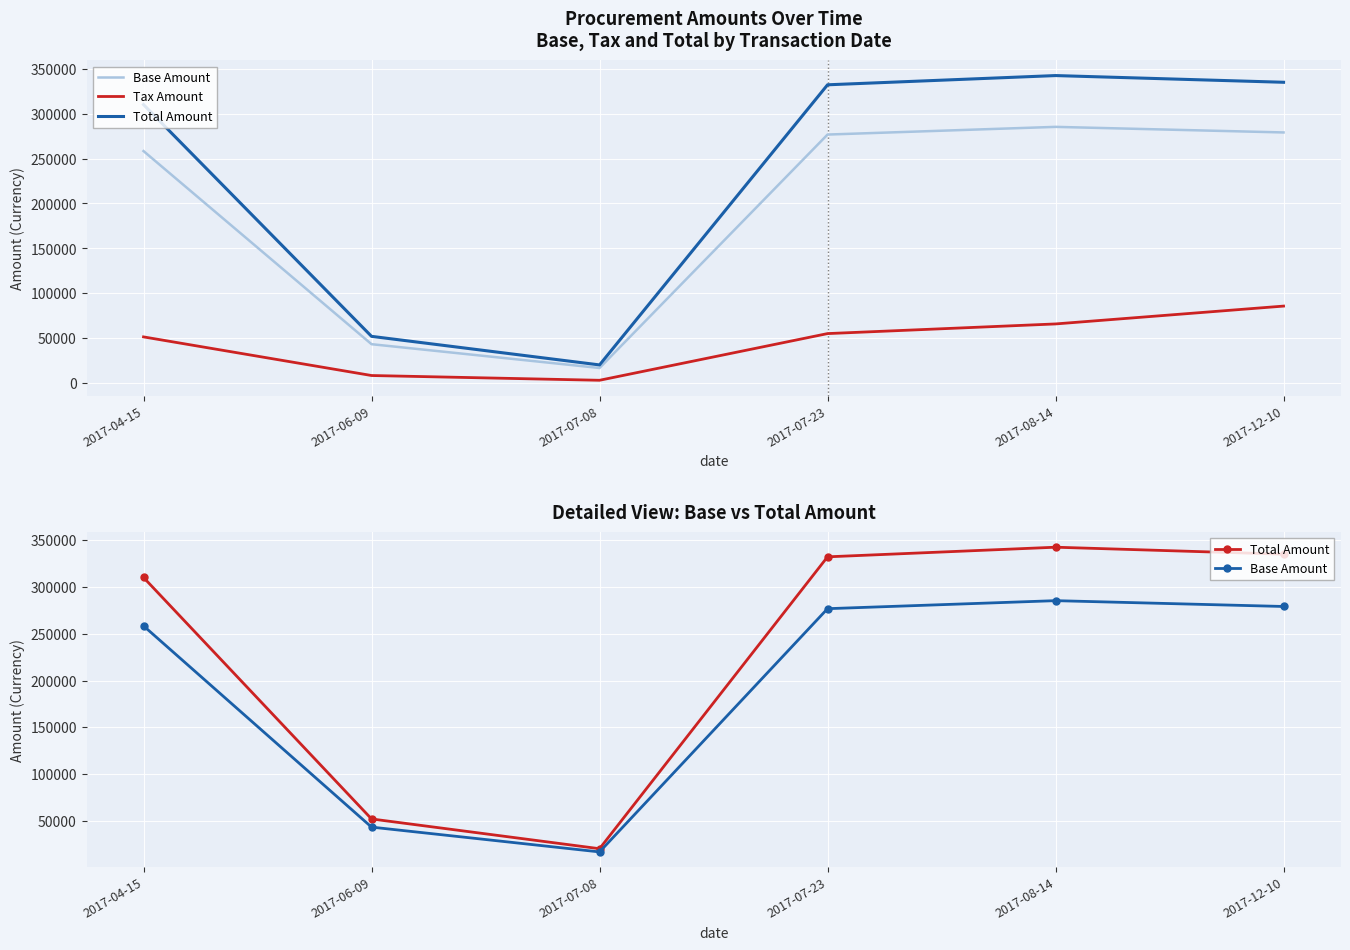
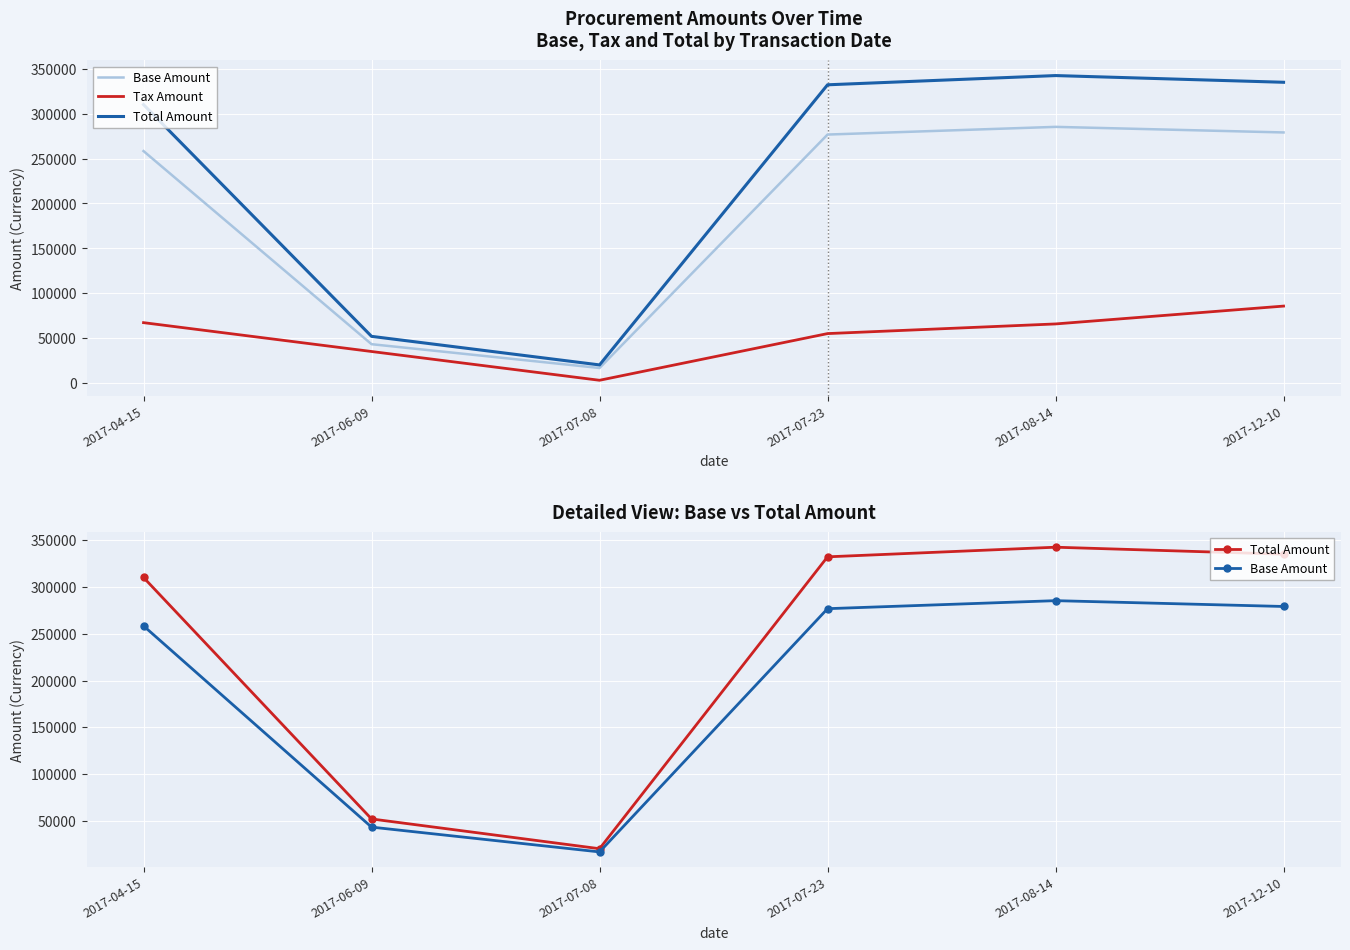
Procurement Amounts Over Time Base, Tax and Total by Transaction Date, Tax Amount, 2017-04-15: 50000 -> 70000
Procurement Amounts Over Time Base, Tax and Total by Transaction Date, Tax Amount, 2017-06-09: 10000 -> 40000
